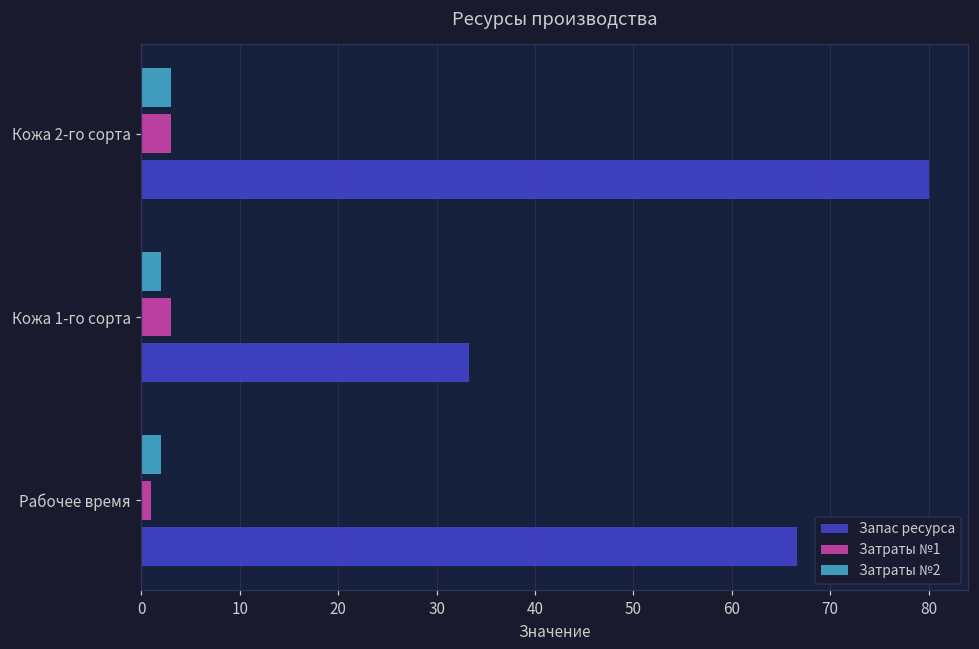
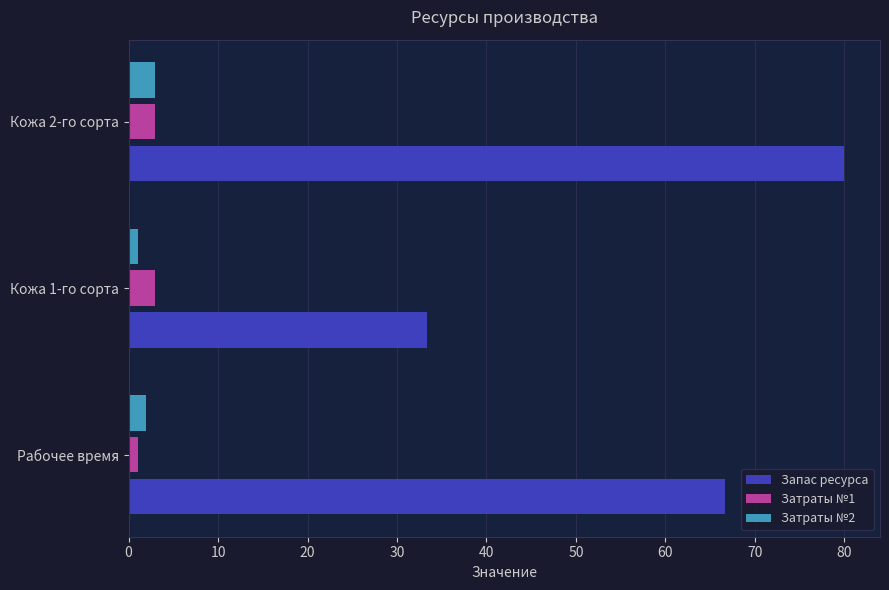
Затраты №2, Кожа 1-го сорта: 2 -> 1
